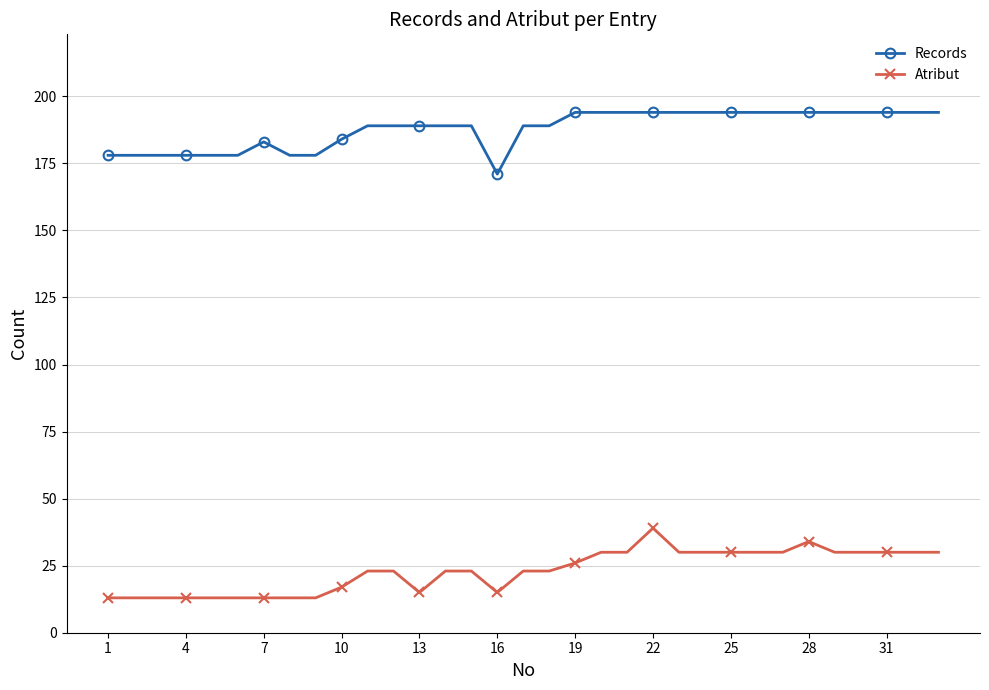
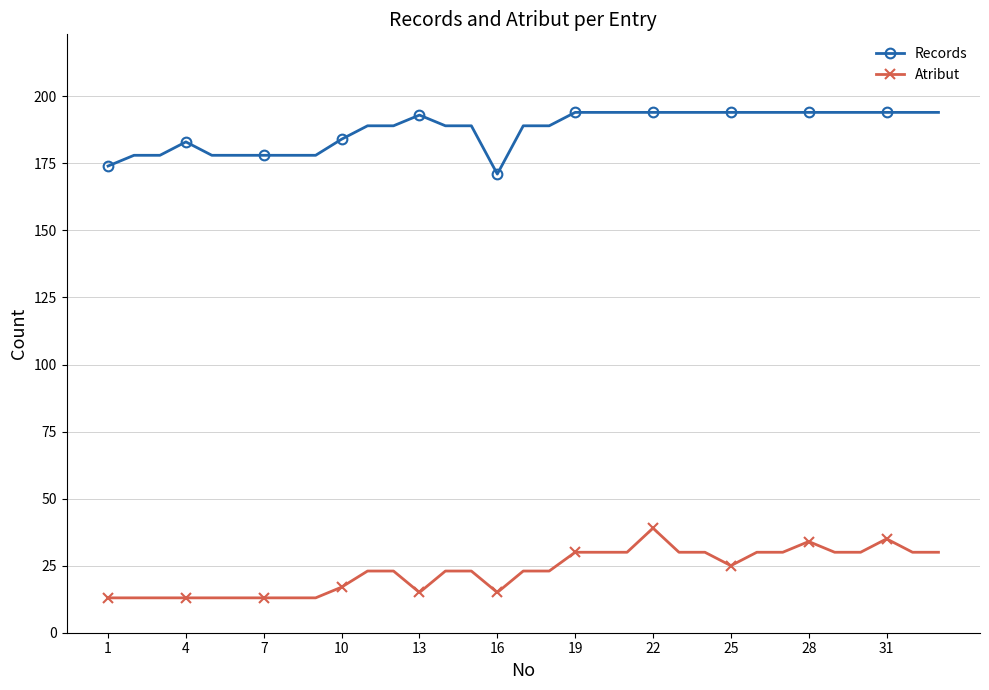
Records, 1: 178 -> 174
Records, 4: 178 -> 183
Records, 7: 183 -> 178
Records, 13: 189 -> 193
Atribut, 19: 26 -> 30
Atribut, 25: 30 -> 25
Atribut, 31: 30 -> 35
